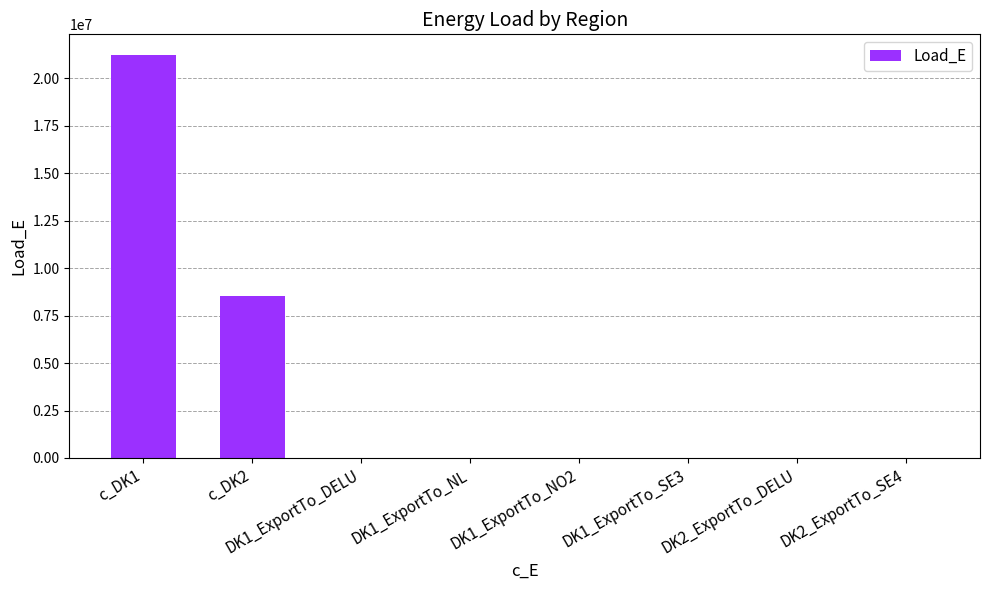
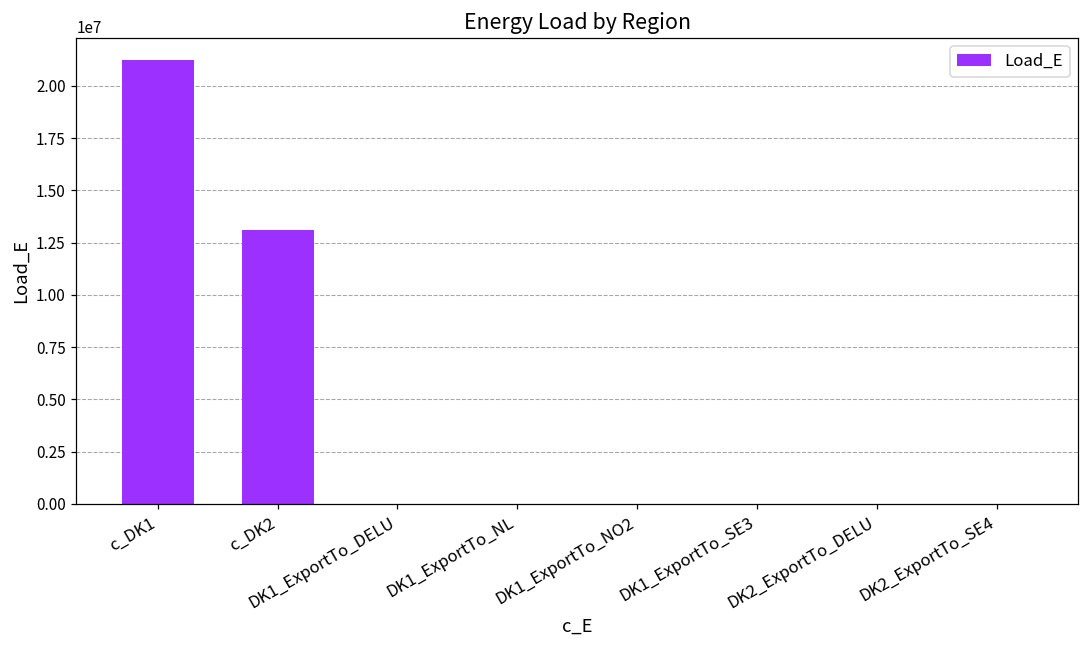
c_DK2: 8500000 -> 13100000
